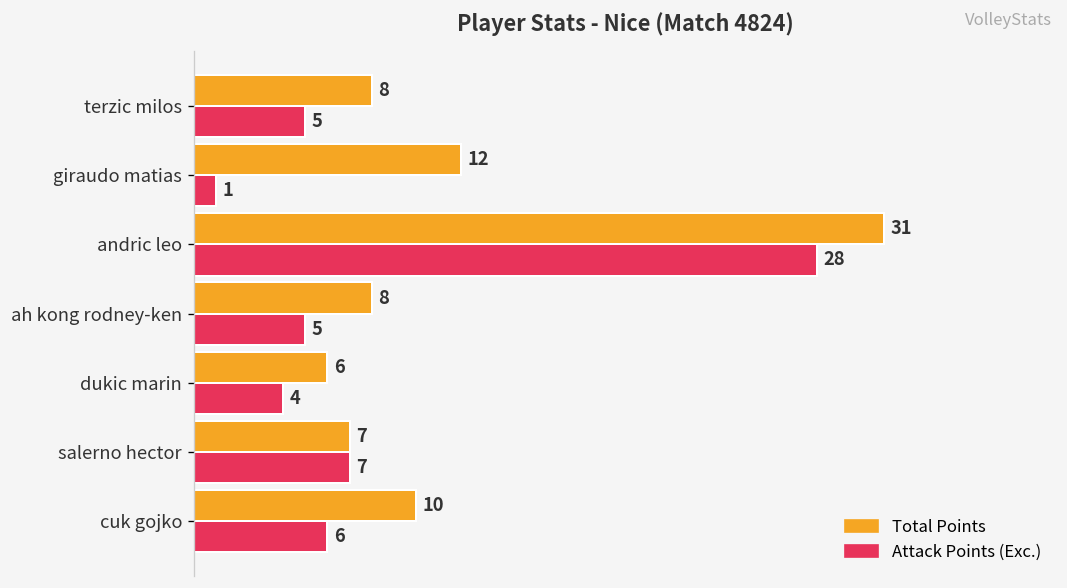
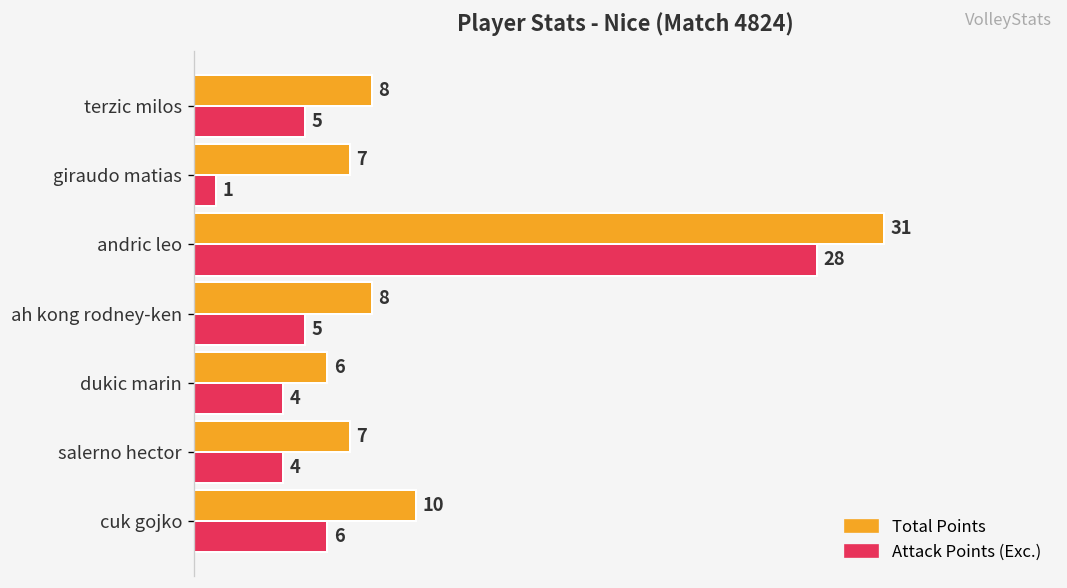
Total Points, giraudo matias: 12 -> 7
Attack Points (Exc.), salerno hector: 7 -> 4
